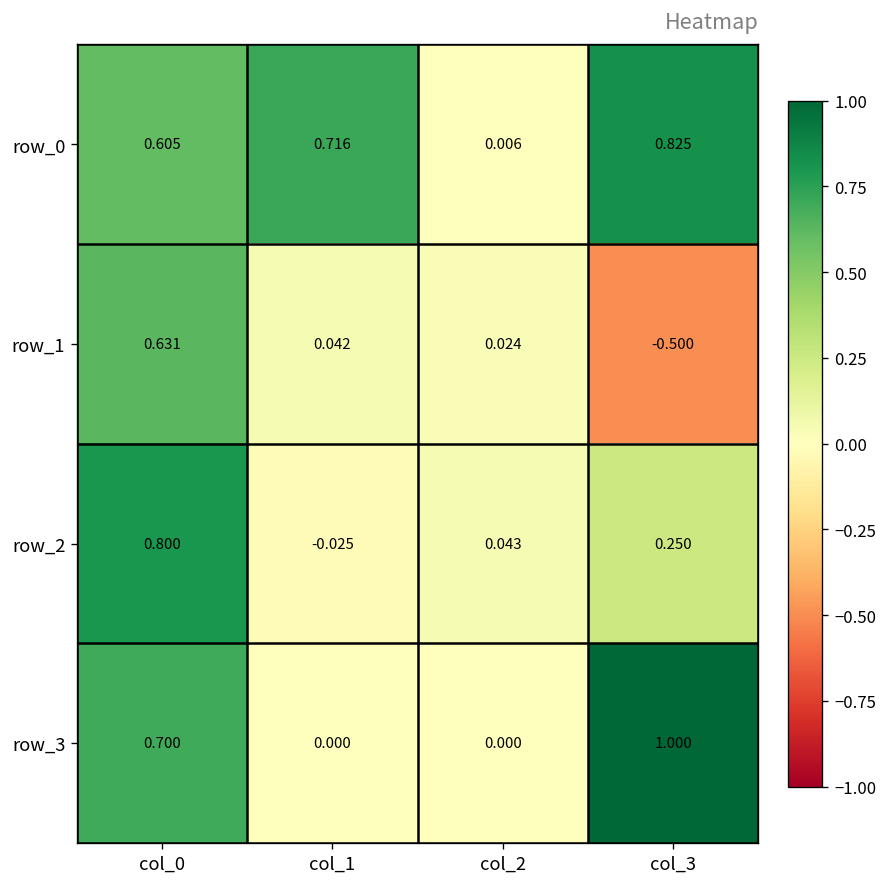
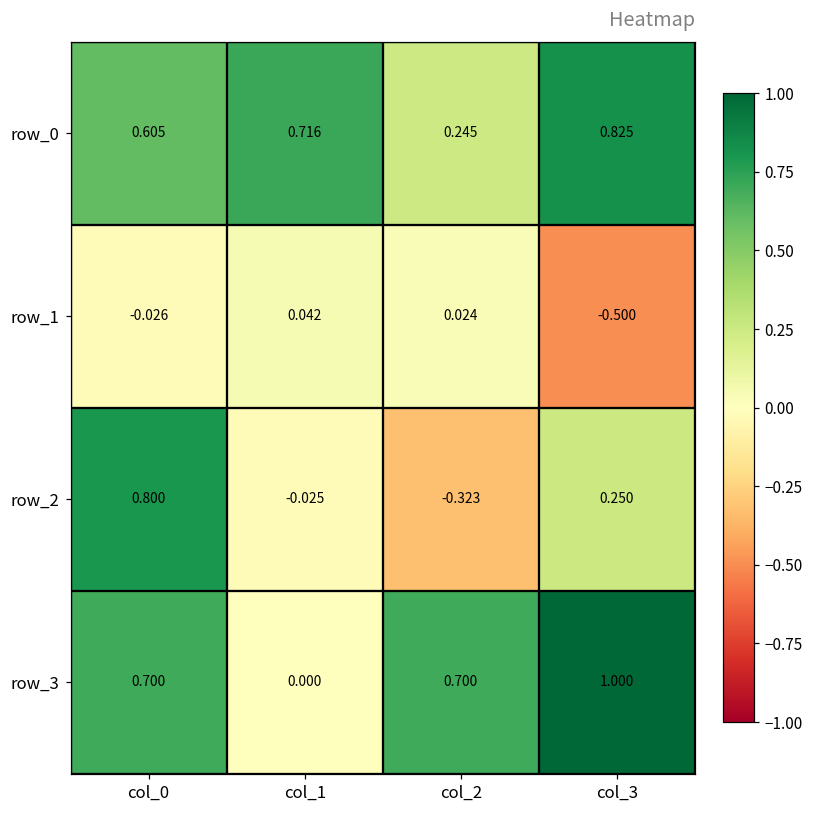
row_0, col_2: 0.006 -> 0.245
row_1, col_0: 0.631 -> -0.026
row_2, col_2: 0.043 -> -0.323
row_3, col_2: 0.000 -> 0.700
